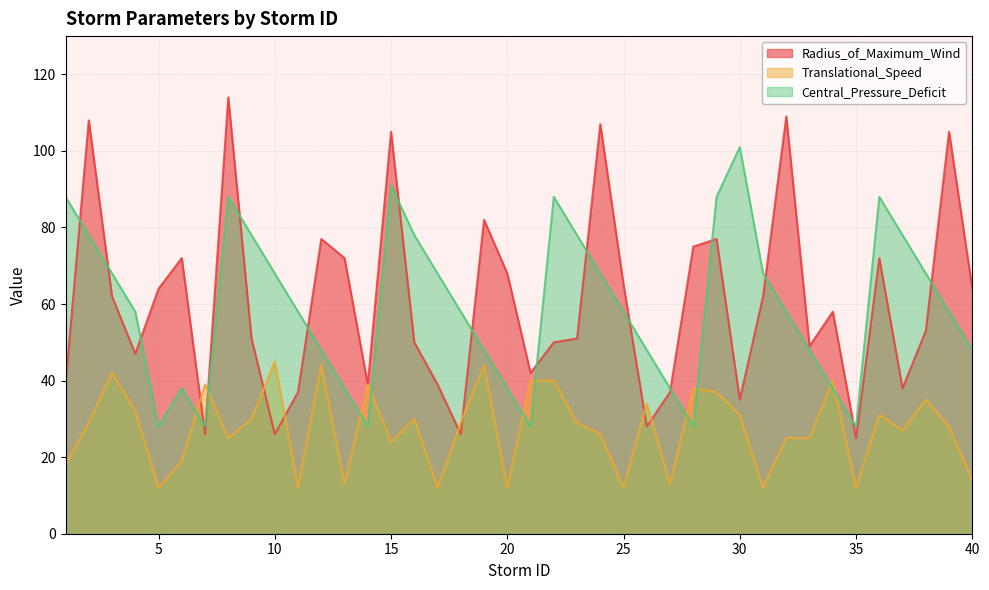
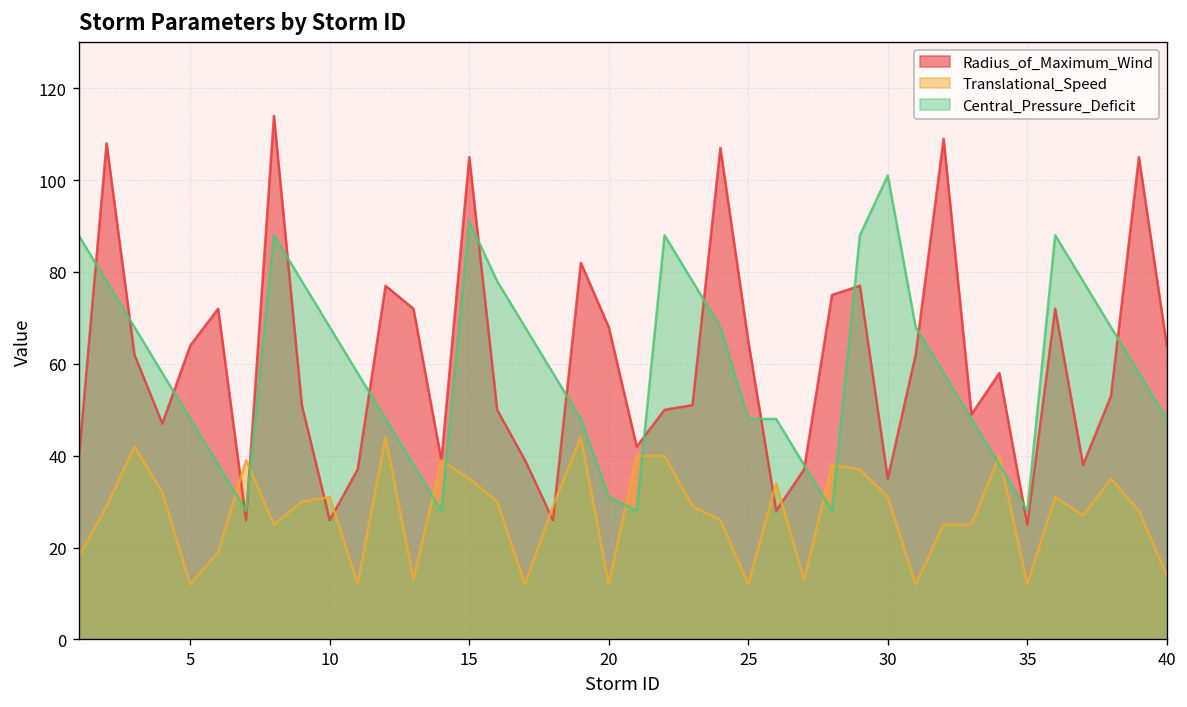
Central_Pressure_Deficit, 5: 28 -> 48
Translational_Speed, 10: 45 -> 31
Translational_Speed, 15: 24 -> 35
Central_Pressure_Deficit, 20: 38 -> 31
Central_Pressure_Deficit, 25: 58 -> 48
